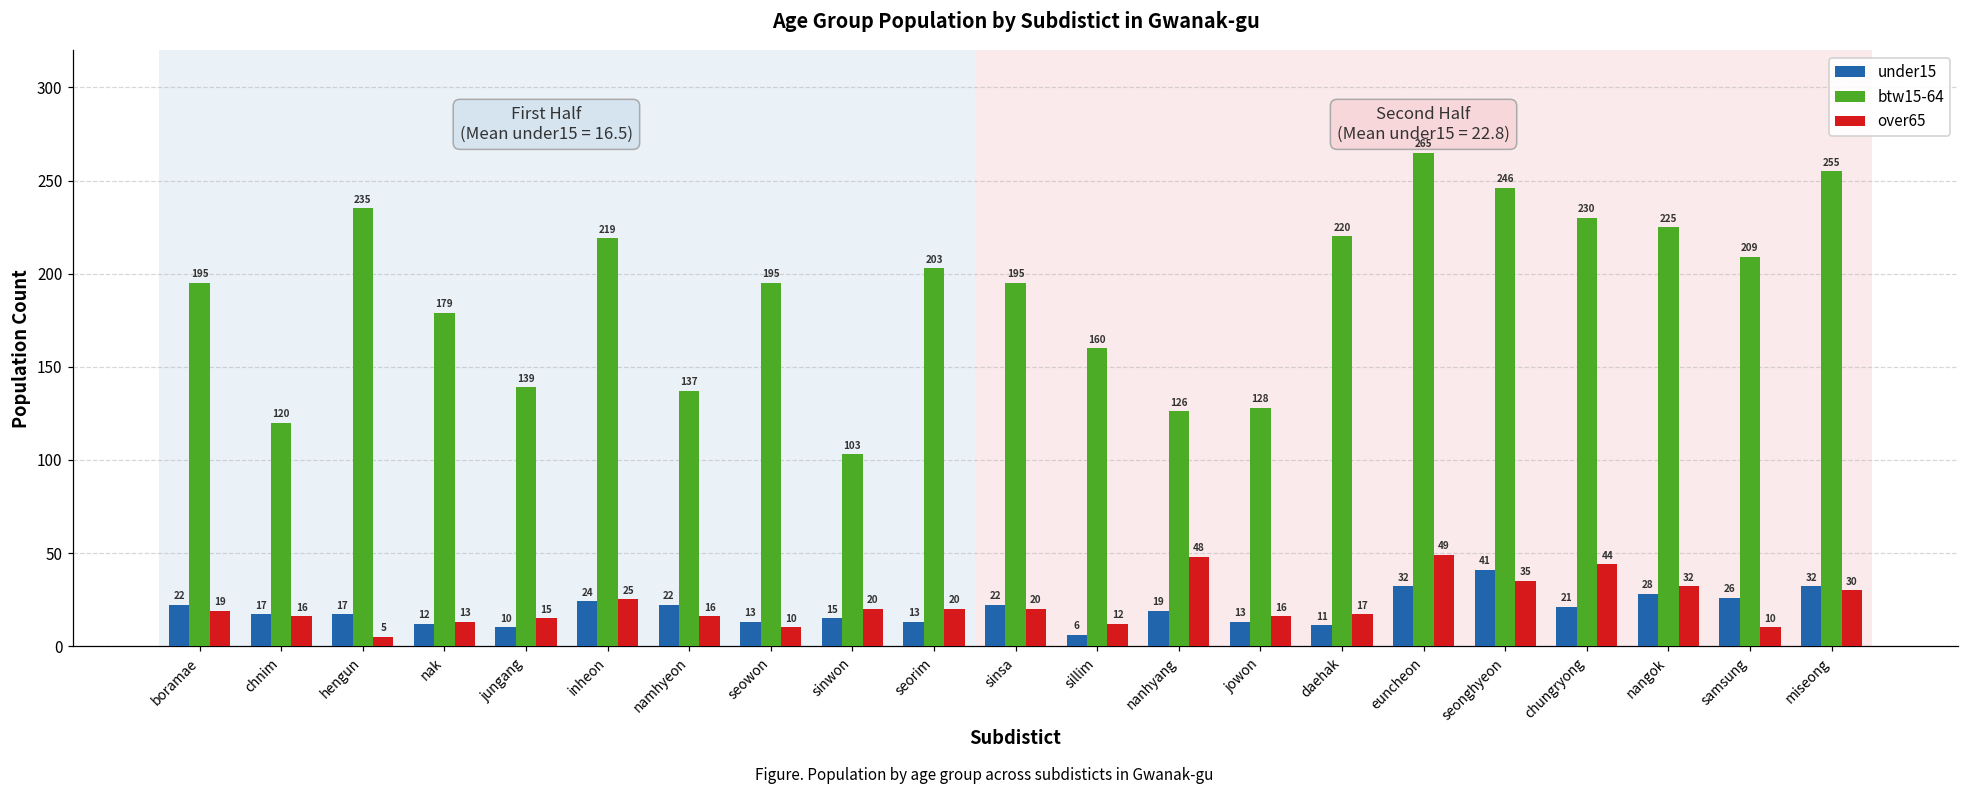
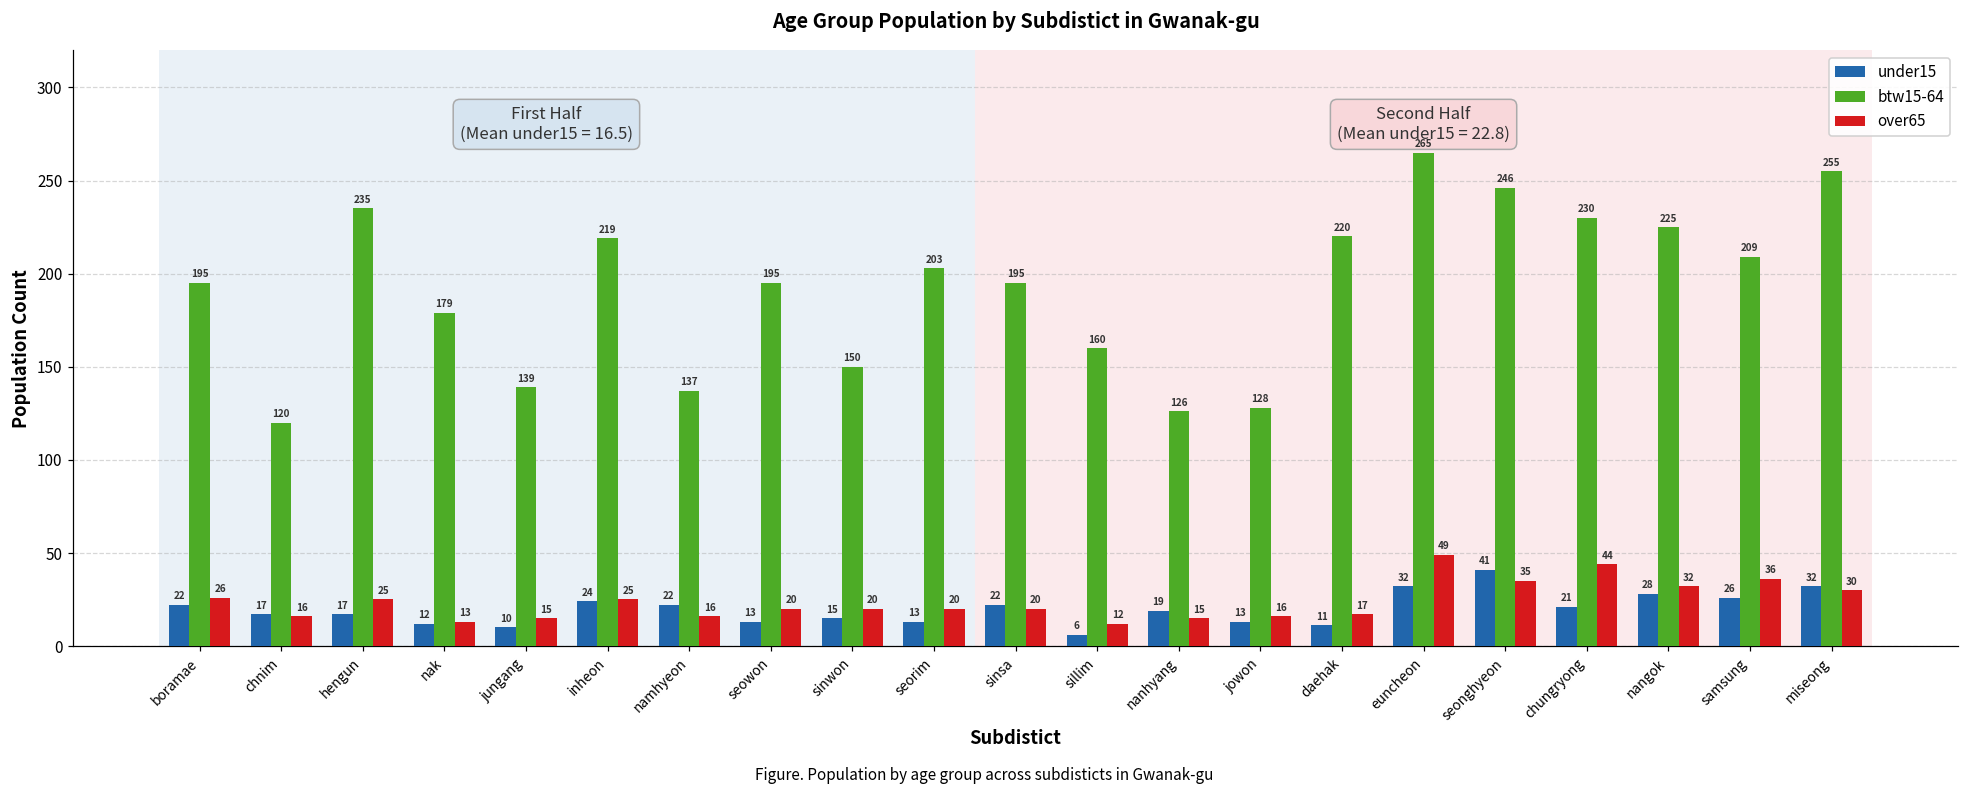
over65, boramae: 19 -> 26
over65, hengun: 5 -> 25
over65, seowon: 10 -> 20
btw15-64, sinwon: 103 -> 150
over65, nanhyang: 48 -> 15
over65, samsung: 10 -> 36
